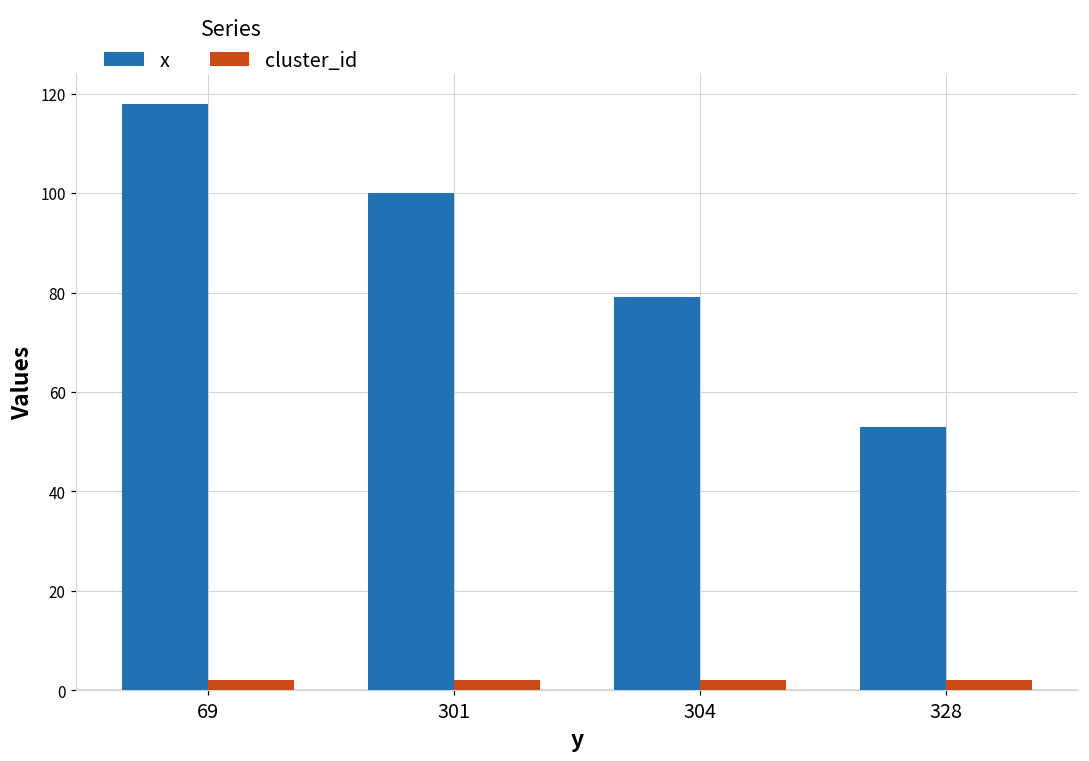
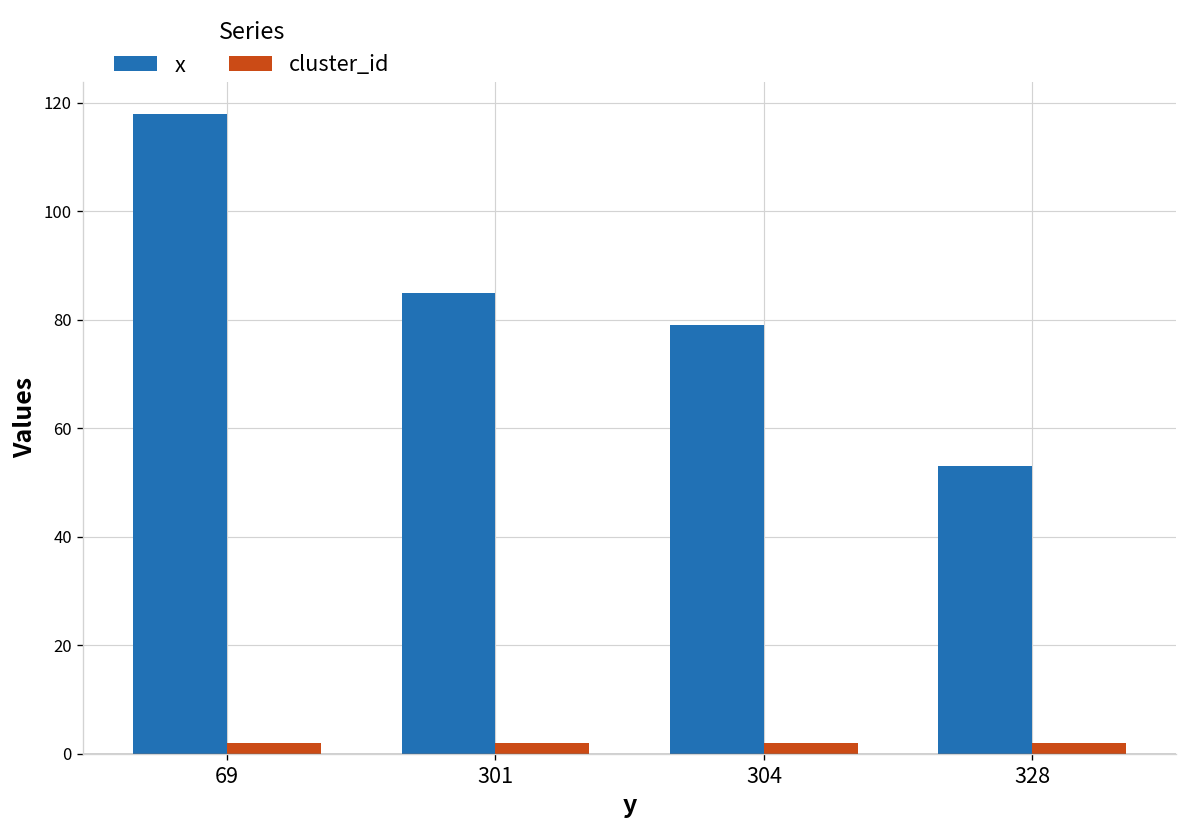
x, 301: 100 -> 85
